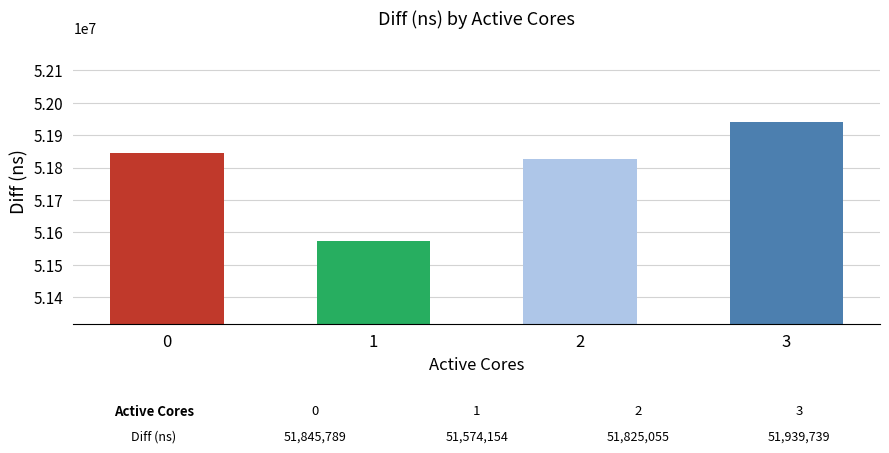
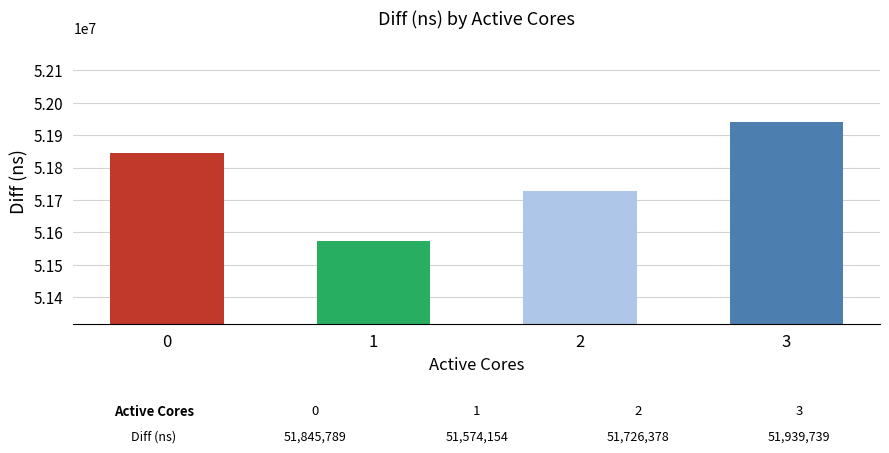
2: 51,825,055 -> 51,726,378
